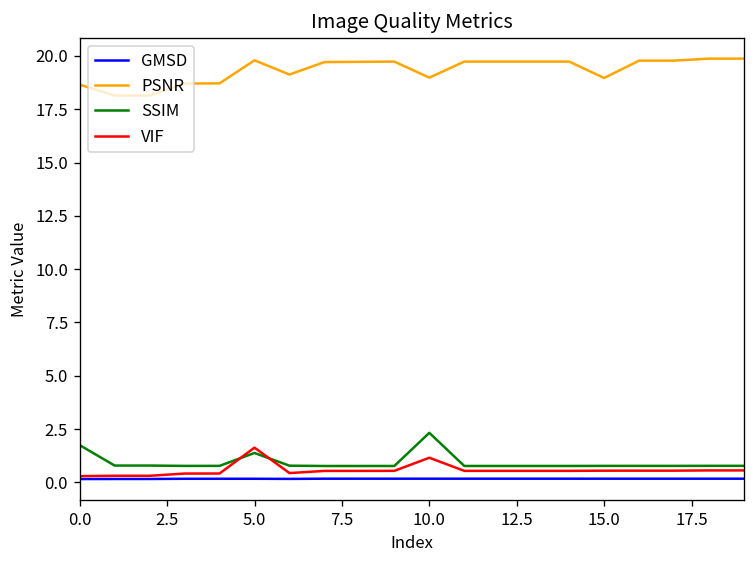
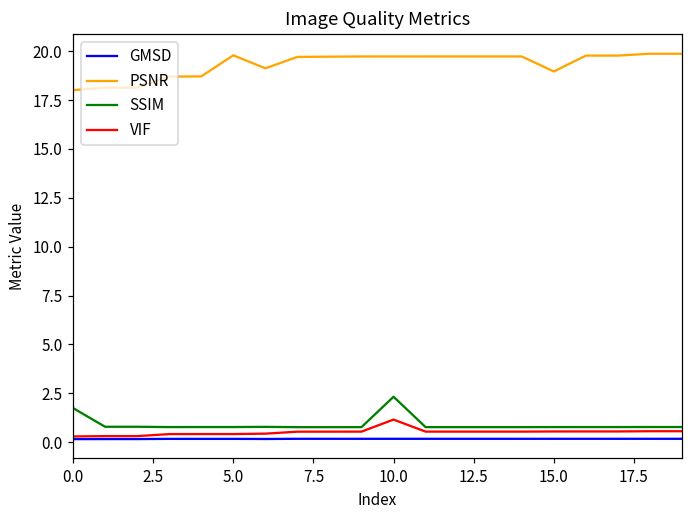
PSNR, 0.0: 18.7 -> 18.0
SSIM, 5.0: 1.4 -> 0.8
VIF, 5.0: 1.6 -> 0.4
PSNR, 10.0: 19.0 -> 19.7
